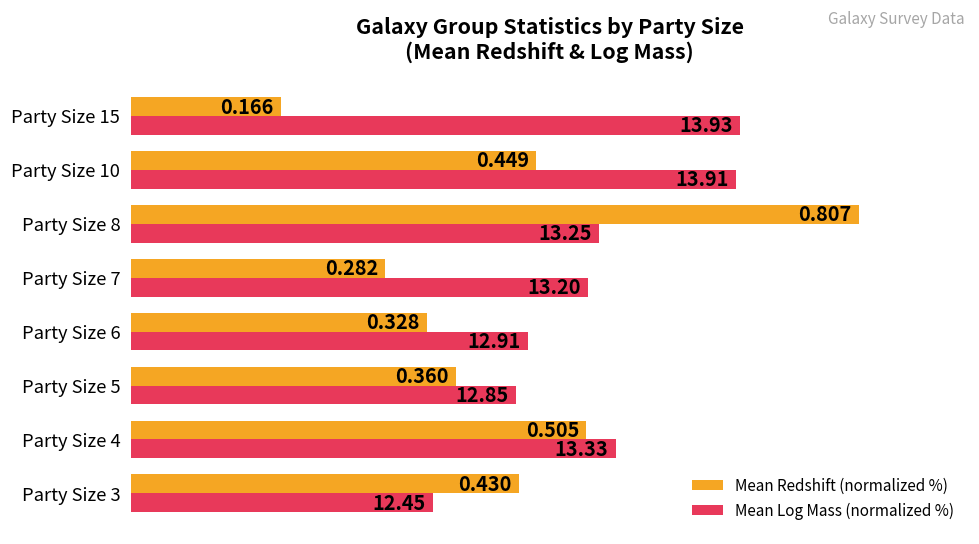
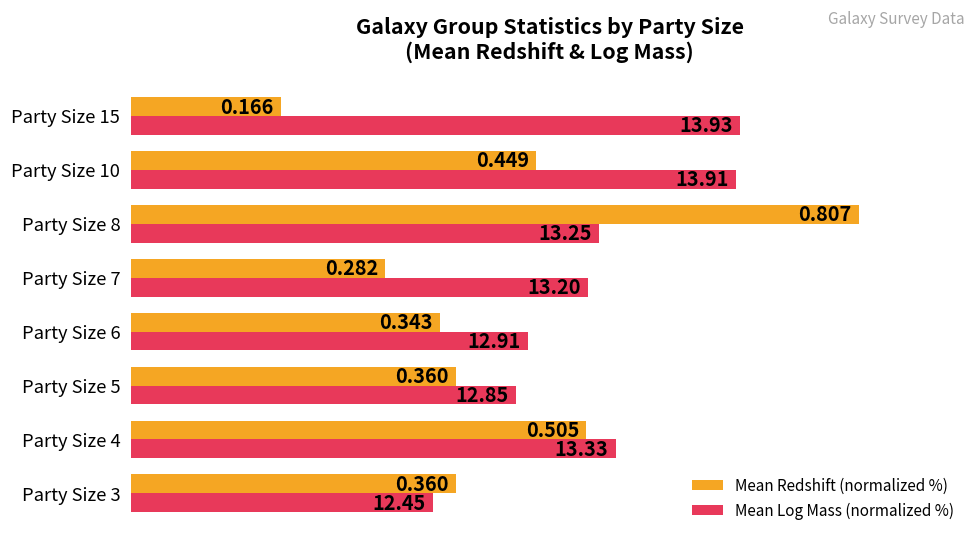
Mean Redshift (normalized %), Party Size 6: 0.328 -> 0.343
Mean Redshift (normalized %), Party Size 3: 0.430 -> 0.360
